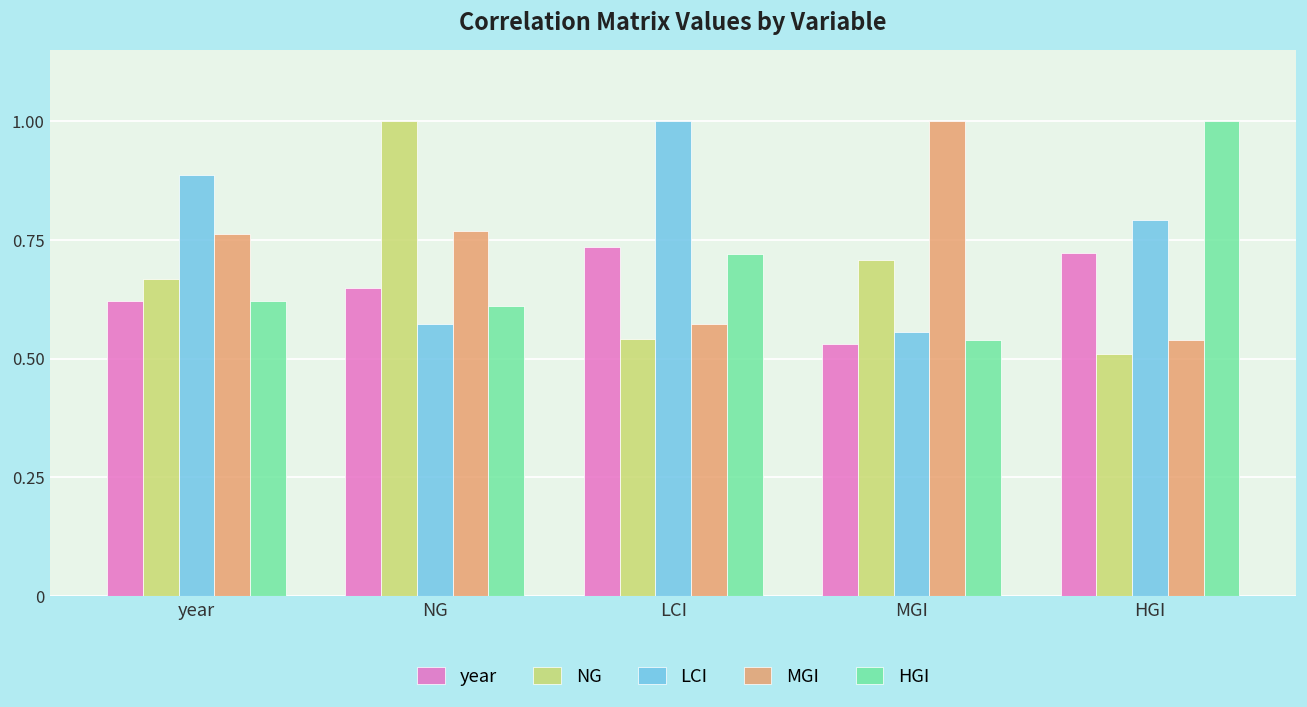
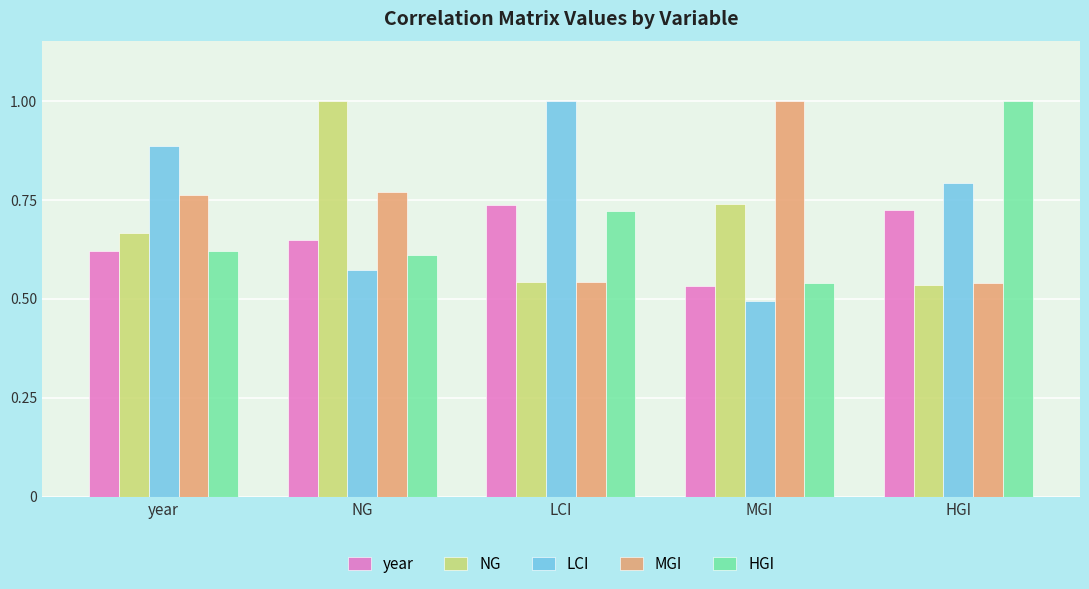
MGI, LCI: 0.57 -> 0.54
NG, MGI: 0.71 -> 0.74
LCI, MGI: 0.56 -> 0.49
NG, HGI: 0.51 -> 0.54
